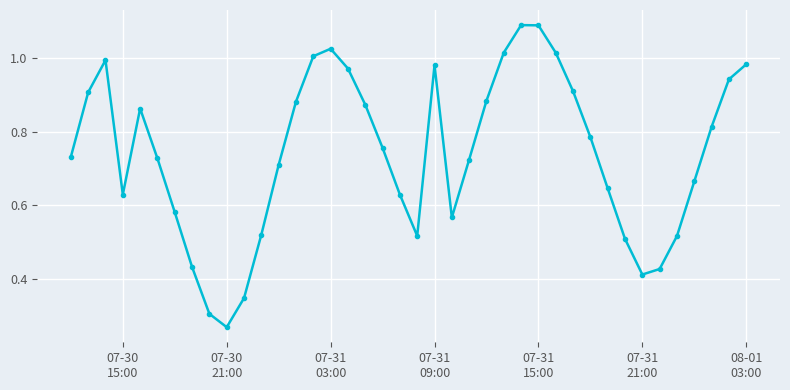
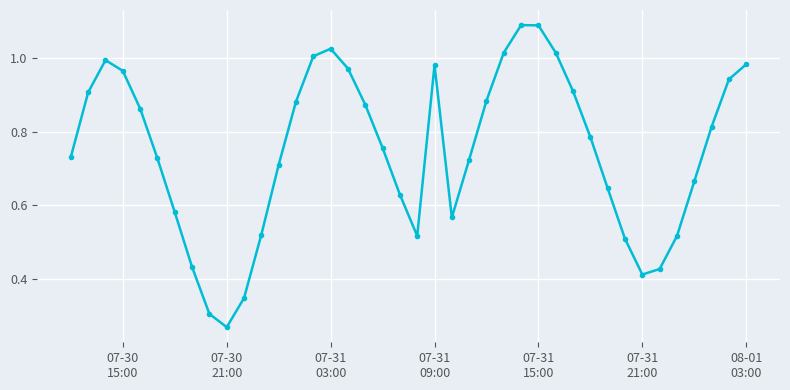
07-30 15:00: 0.63 -> 0.97
